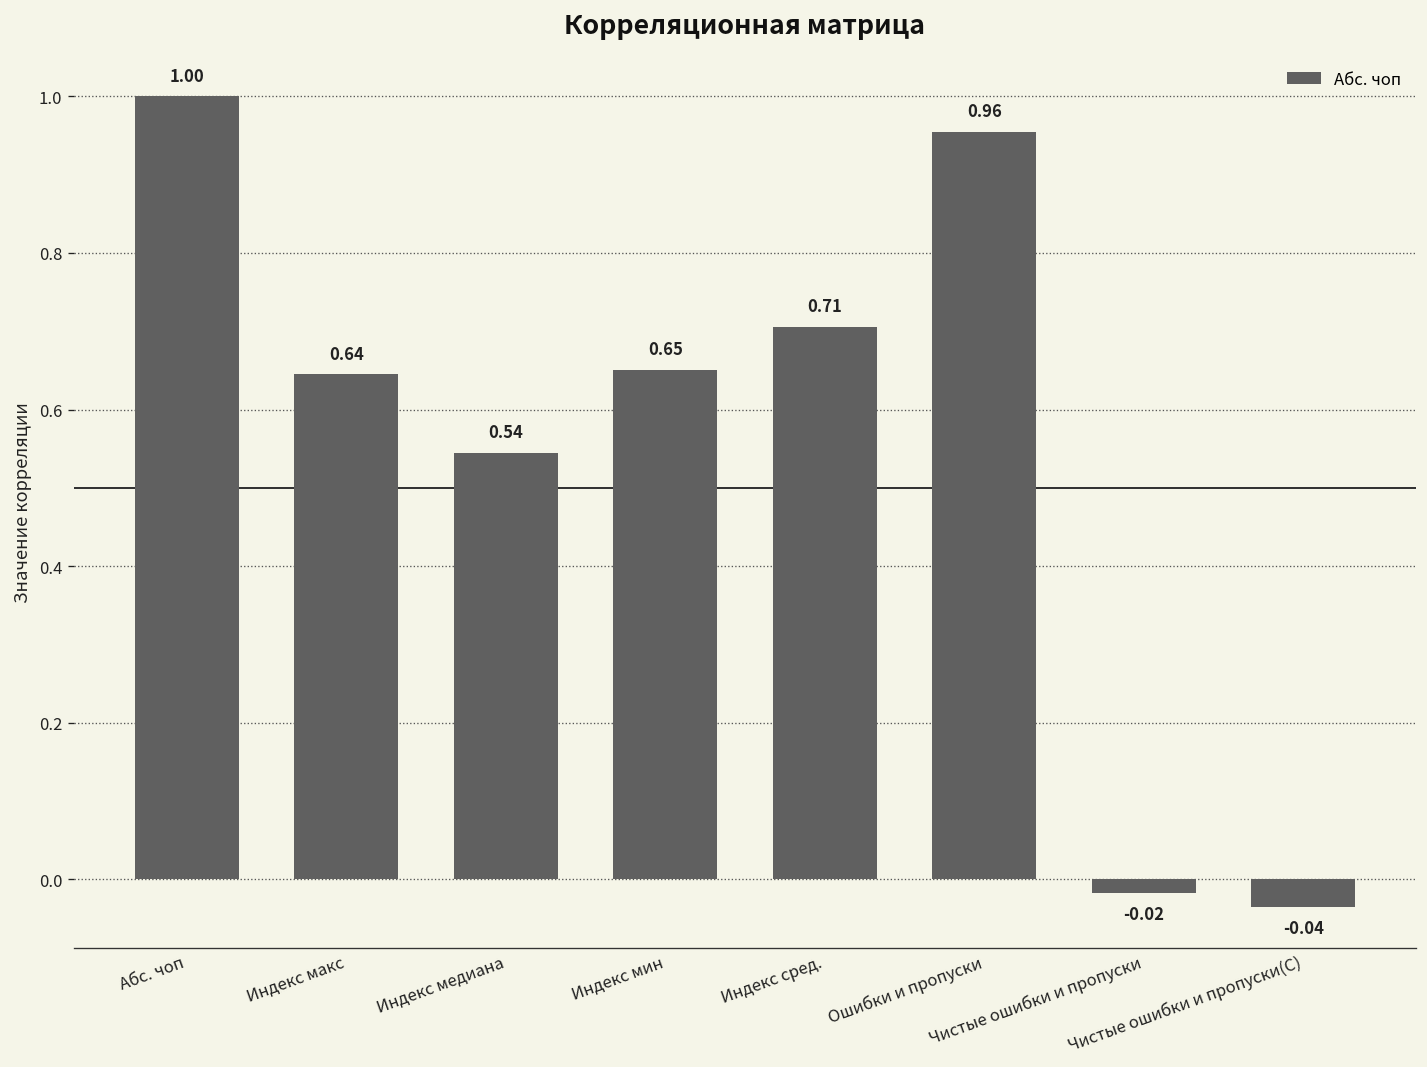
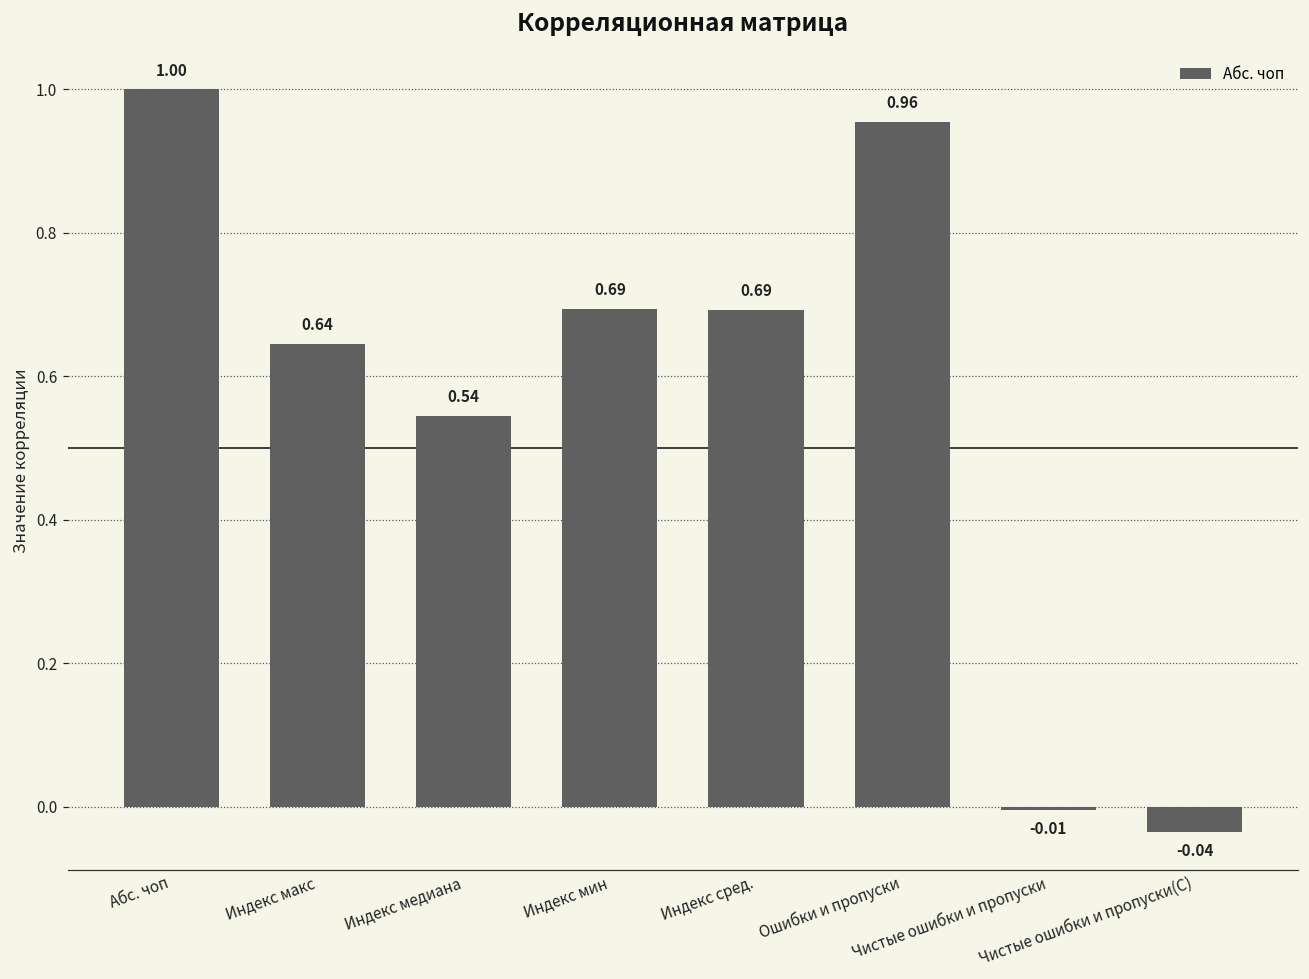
Индекс мин: 0.65 -> 0.69
Индекс сред.: 0.71 -> 0.69
Чистые ошибки и пропуски: -0.02 -> -0.01
